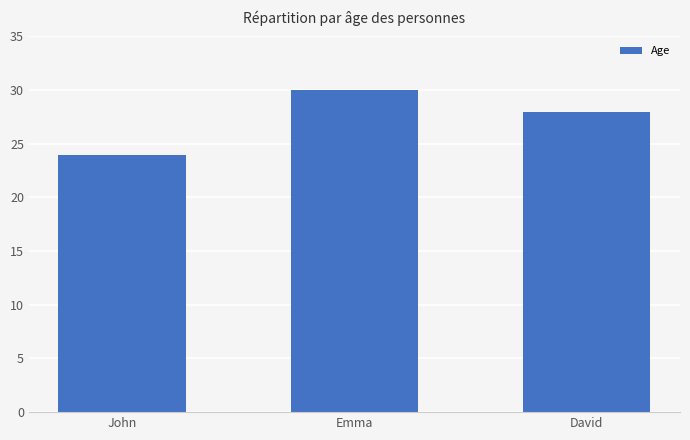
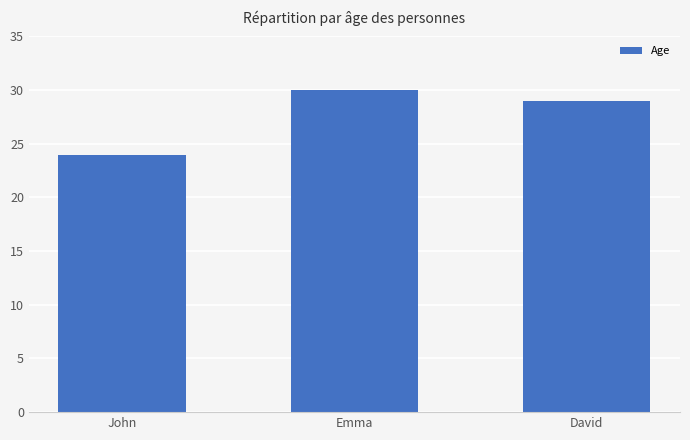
David: 28 -> 29
